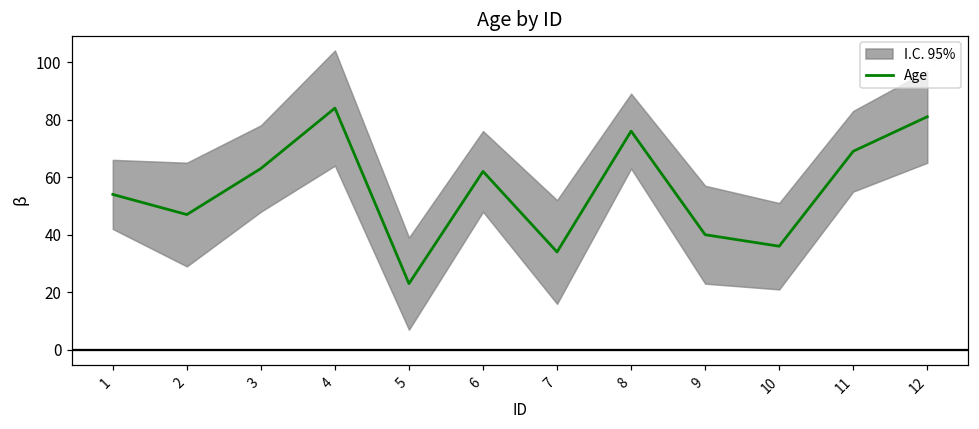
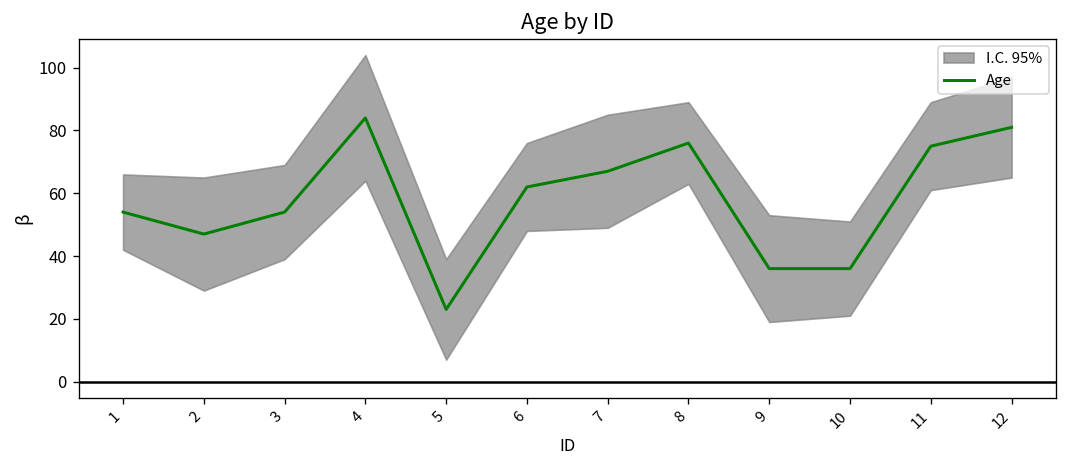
Age, 3: 63 -> 54
Age, 7: 34 -> 67
Age, 9: 40 -> 36
Age, 11: 69 -> 75
